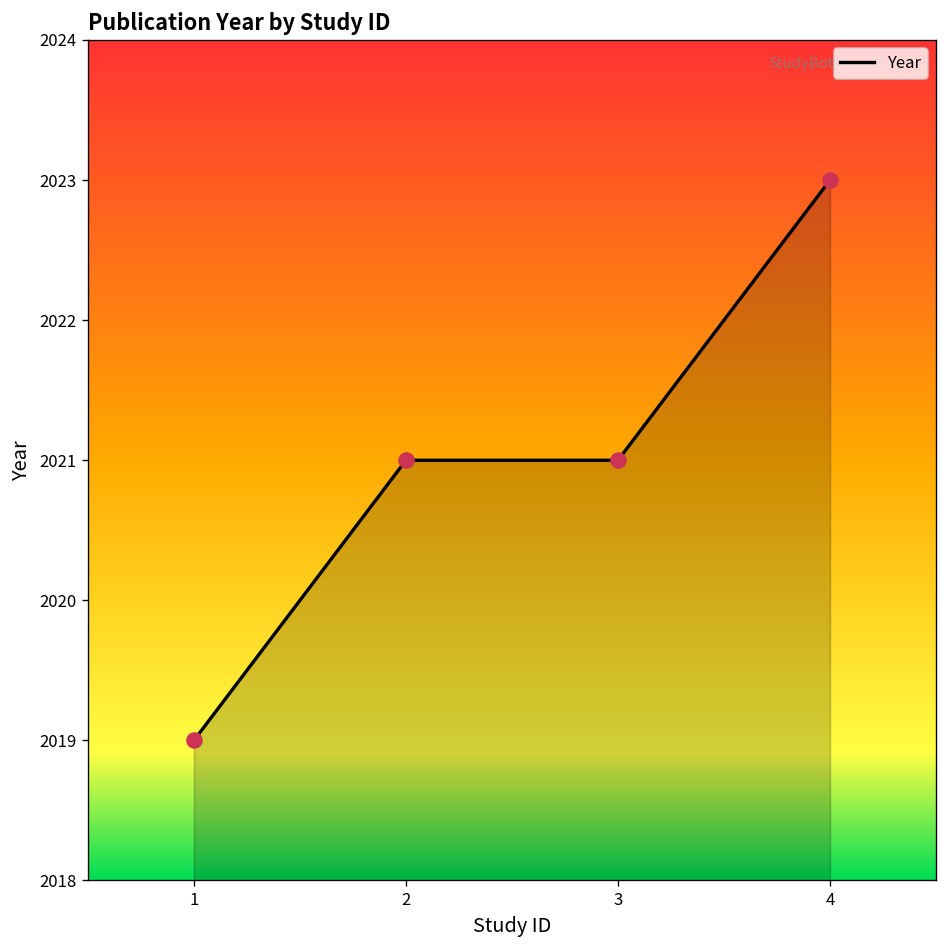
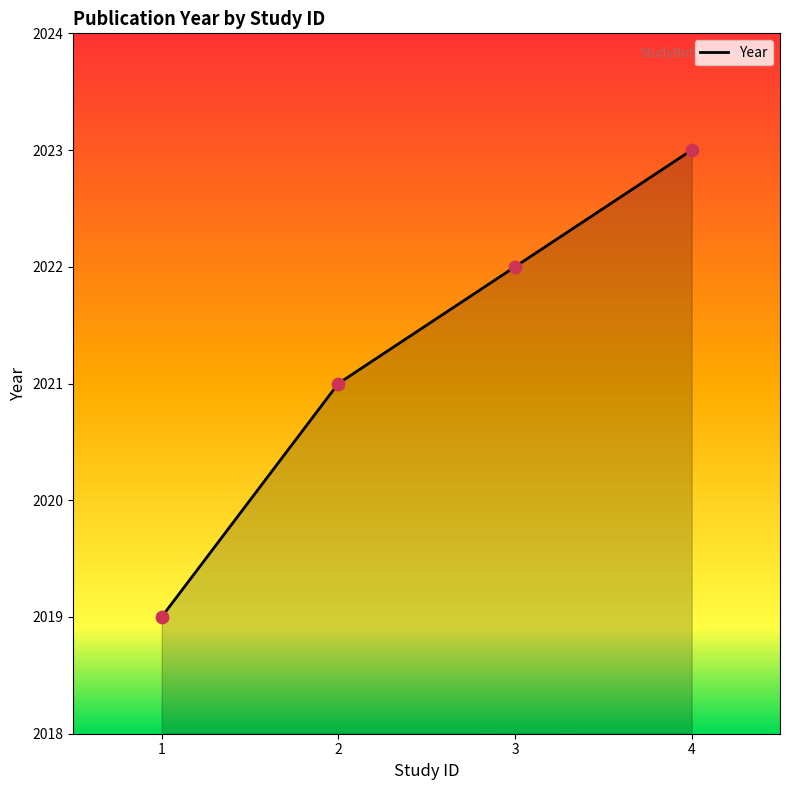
3: 2021 -> 2022
